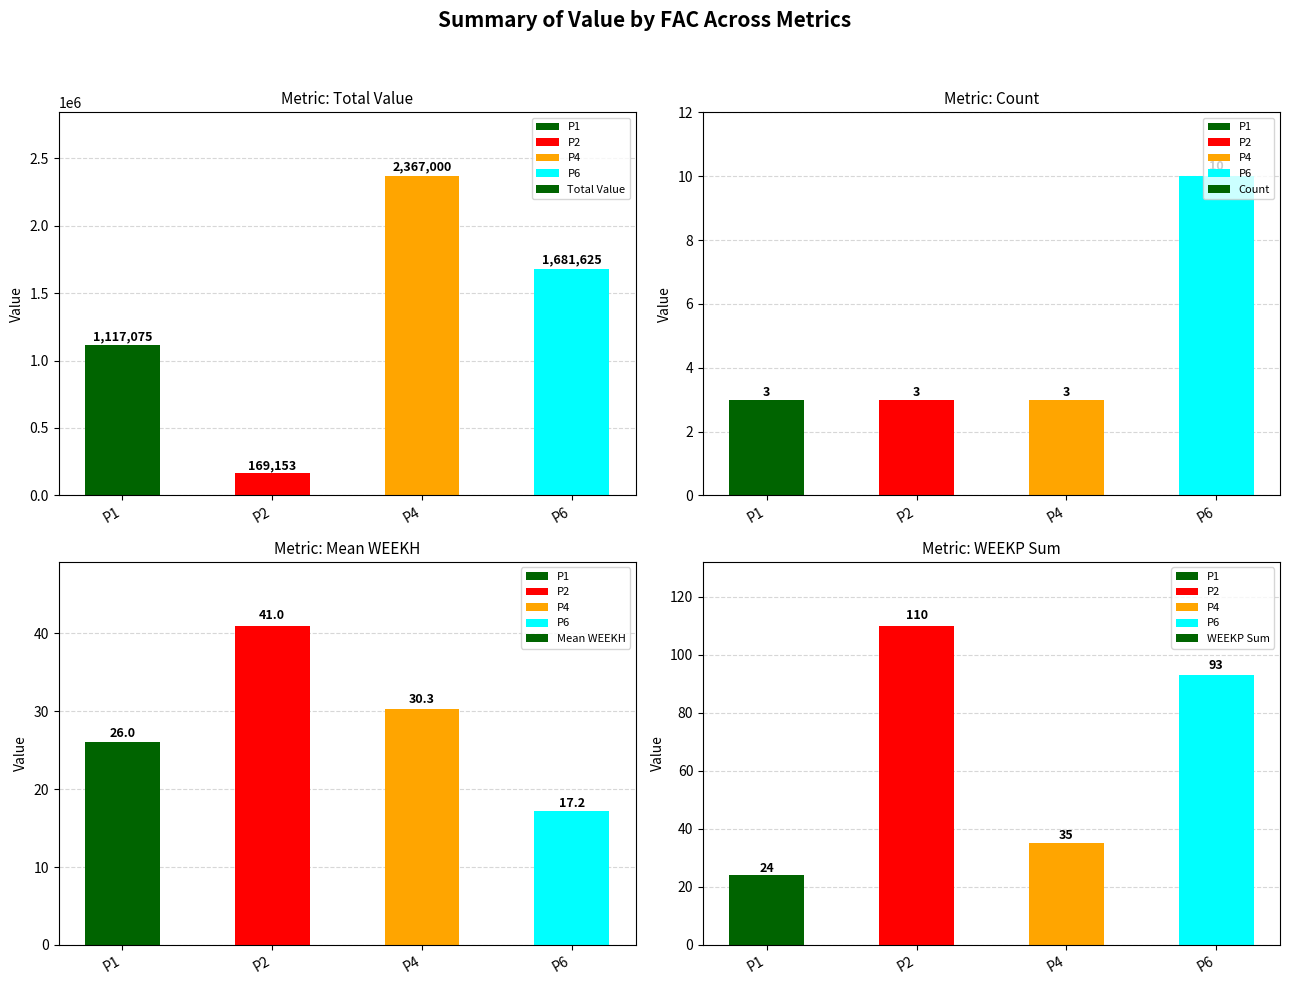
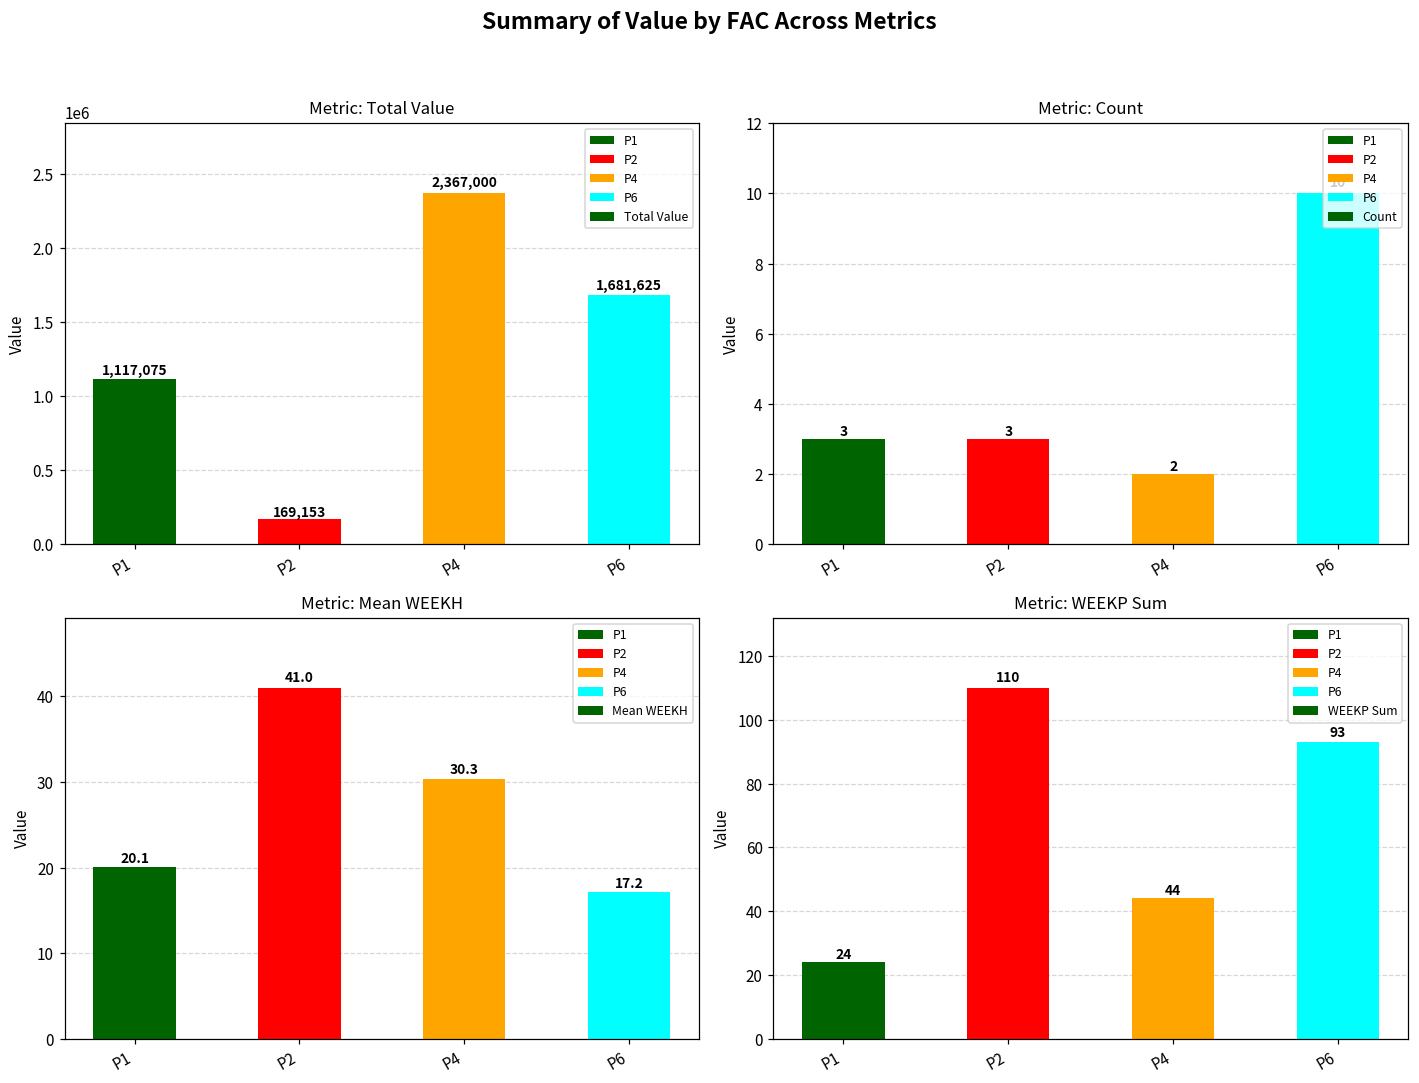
Metric: Count, P4: 3 -> 2
Metric: Mean WEEKH, P1: 26.0 -> 20.1
Metric: WEEKP Sum, P4: 35 -> 44
